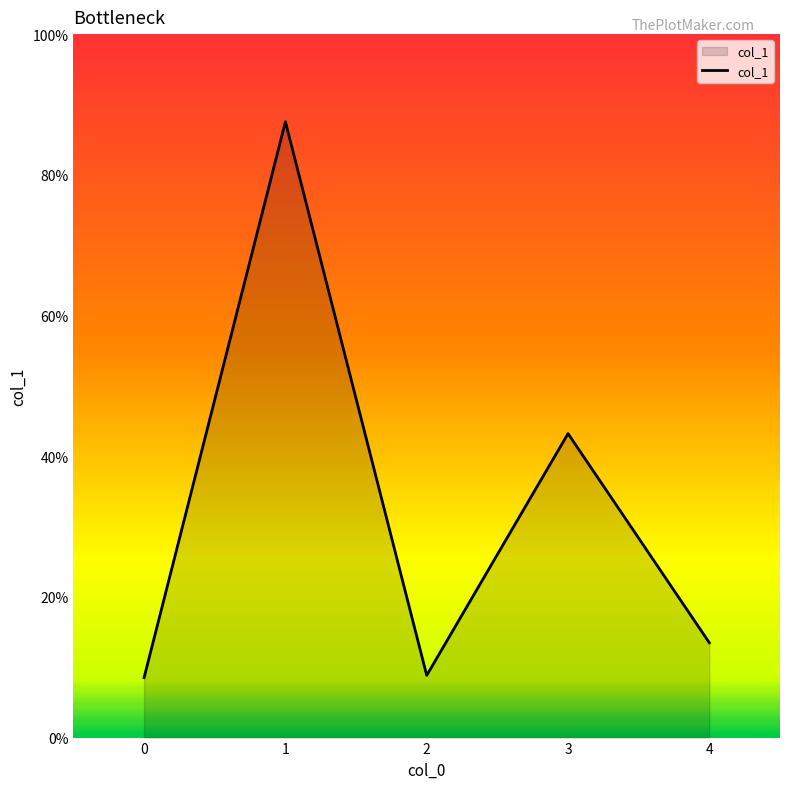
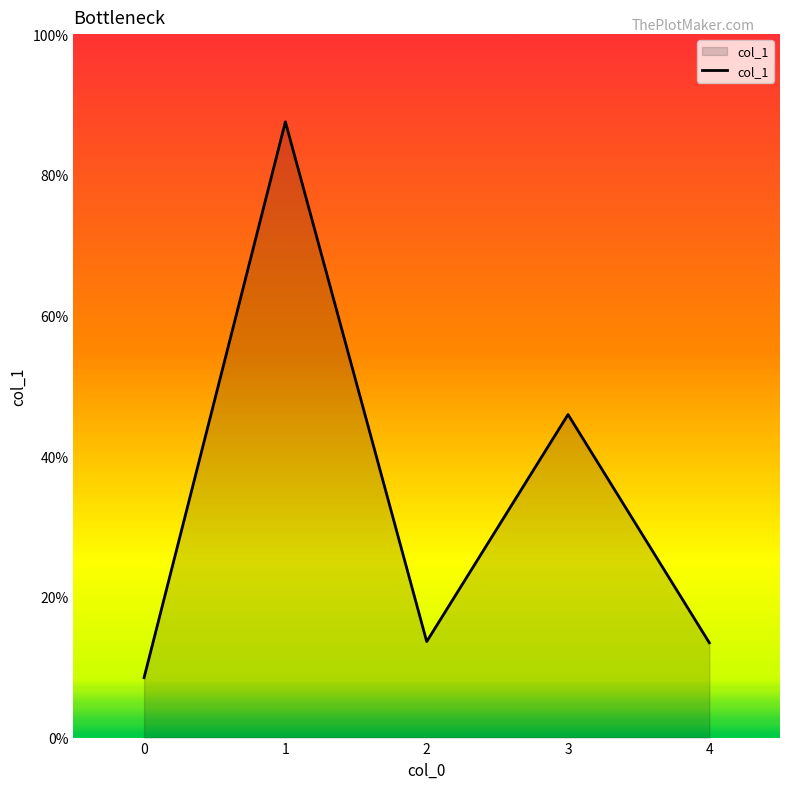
2: 9% -> 14%
3: 43% -> 46%
